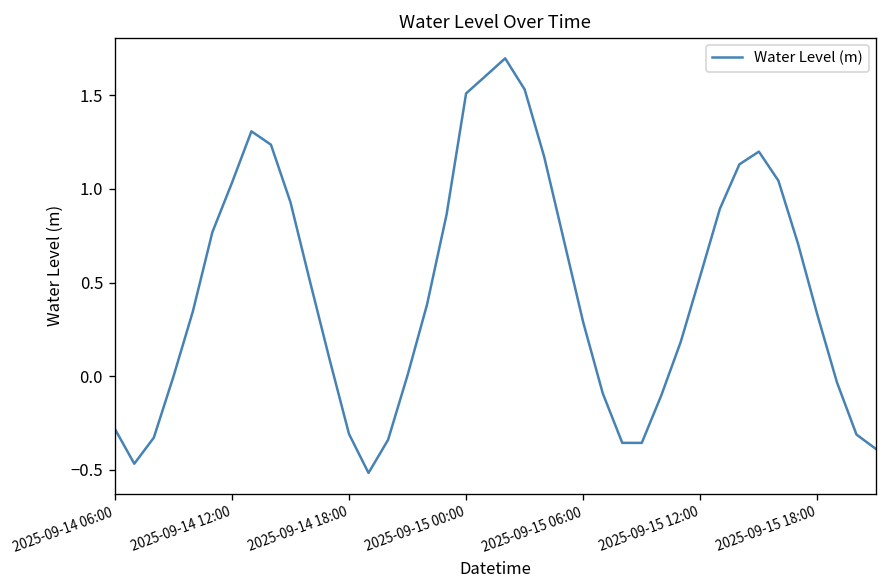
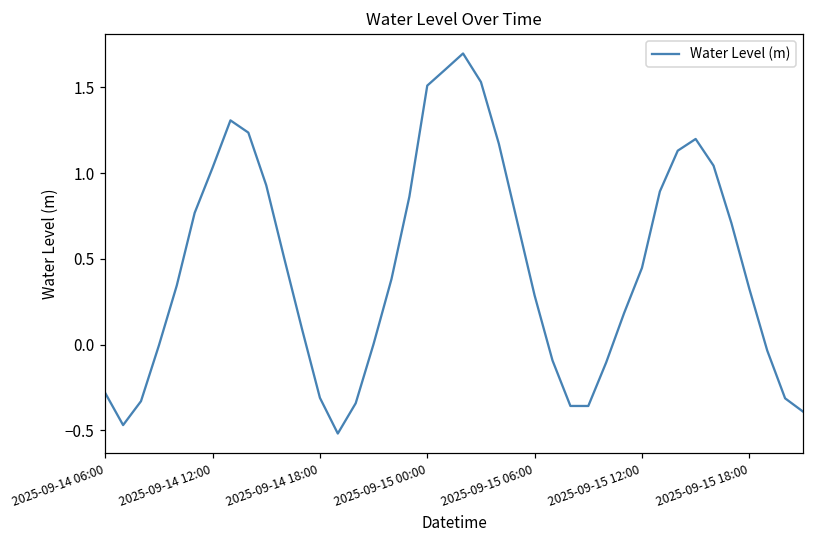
2025-09-15 12:00: 0.54 -> 0.45
